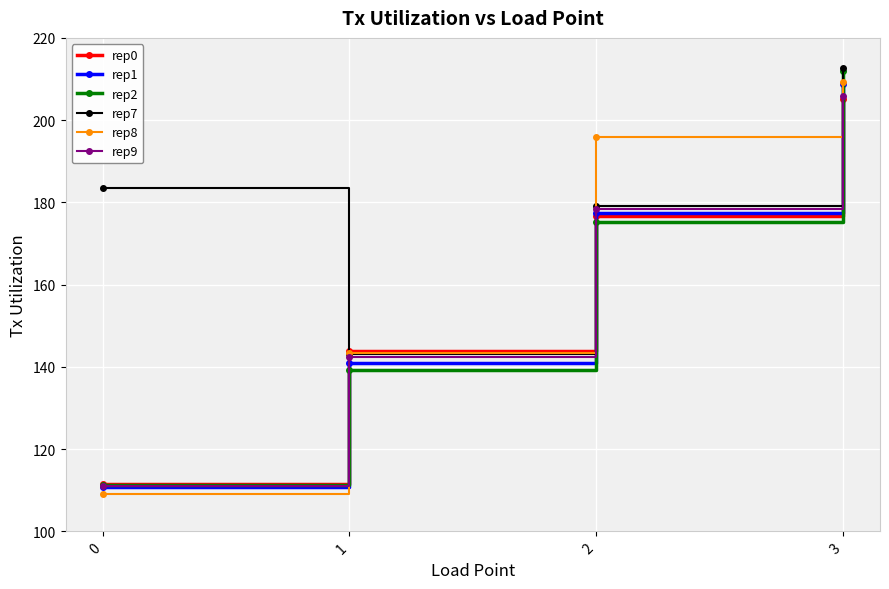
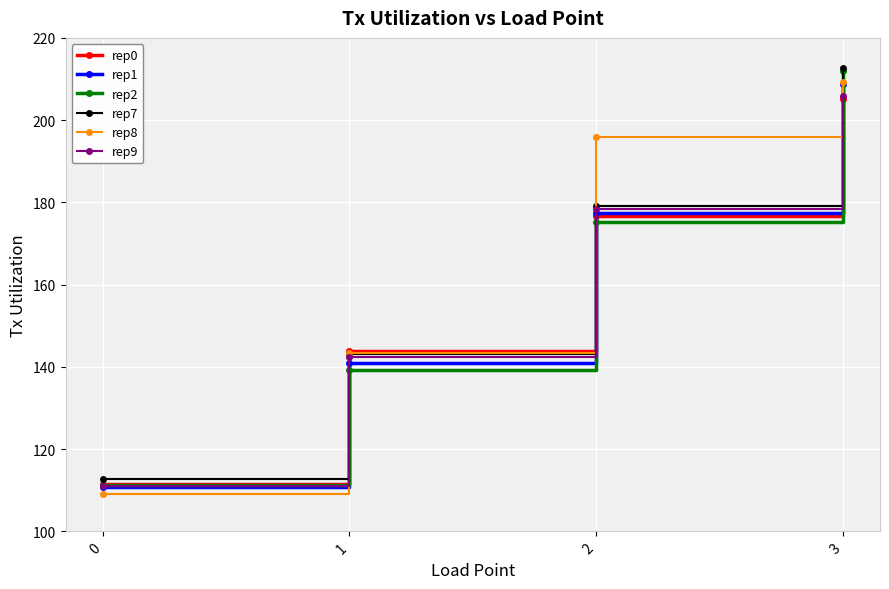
rep7, 0: 184 -> 113
